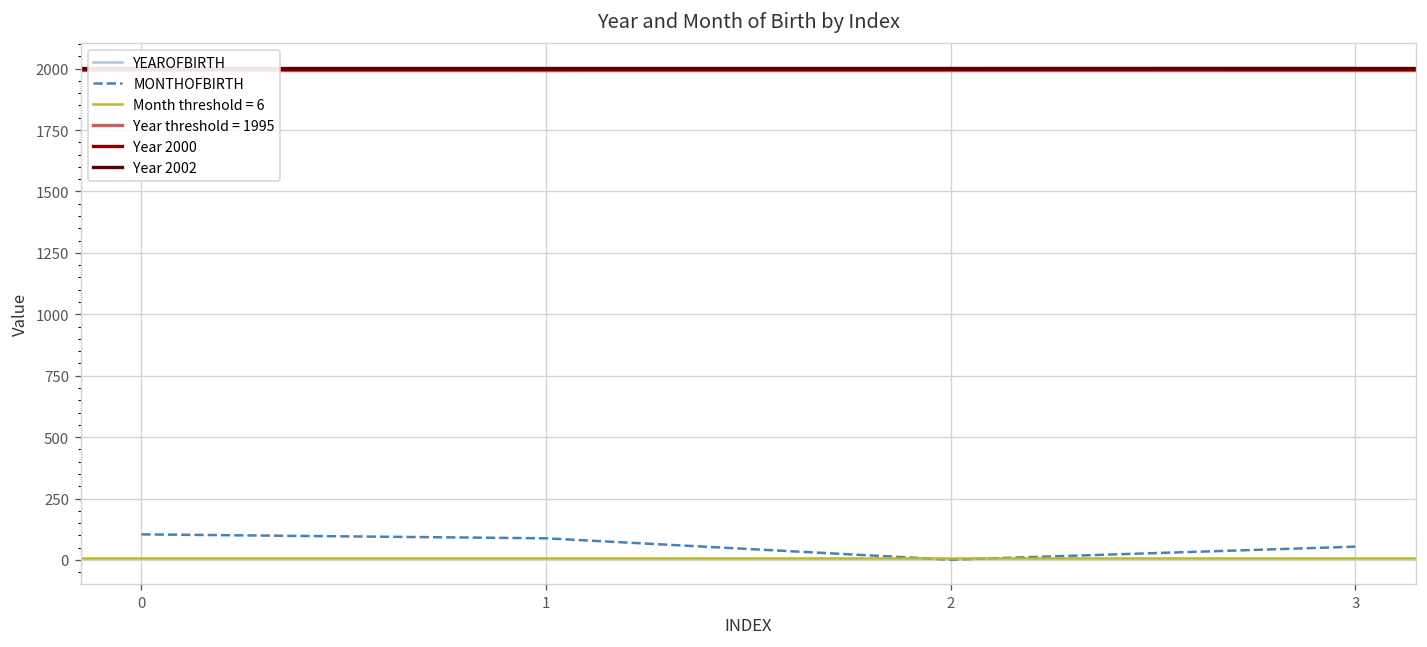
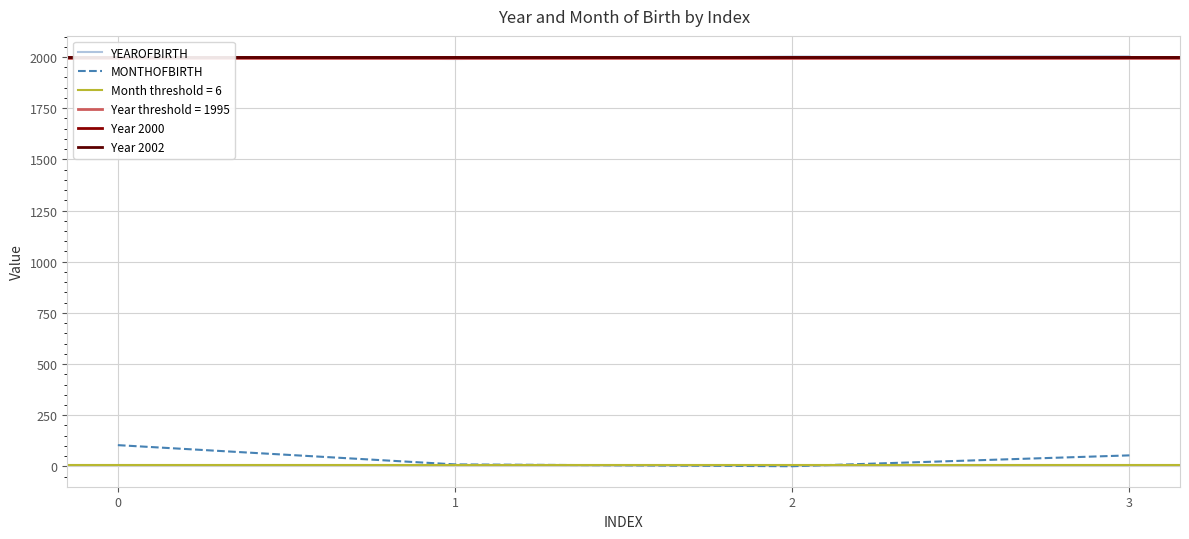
MONTHOFBIRTH, 1: 90 -> 10
